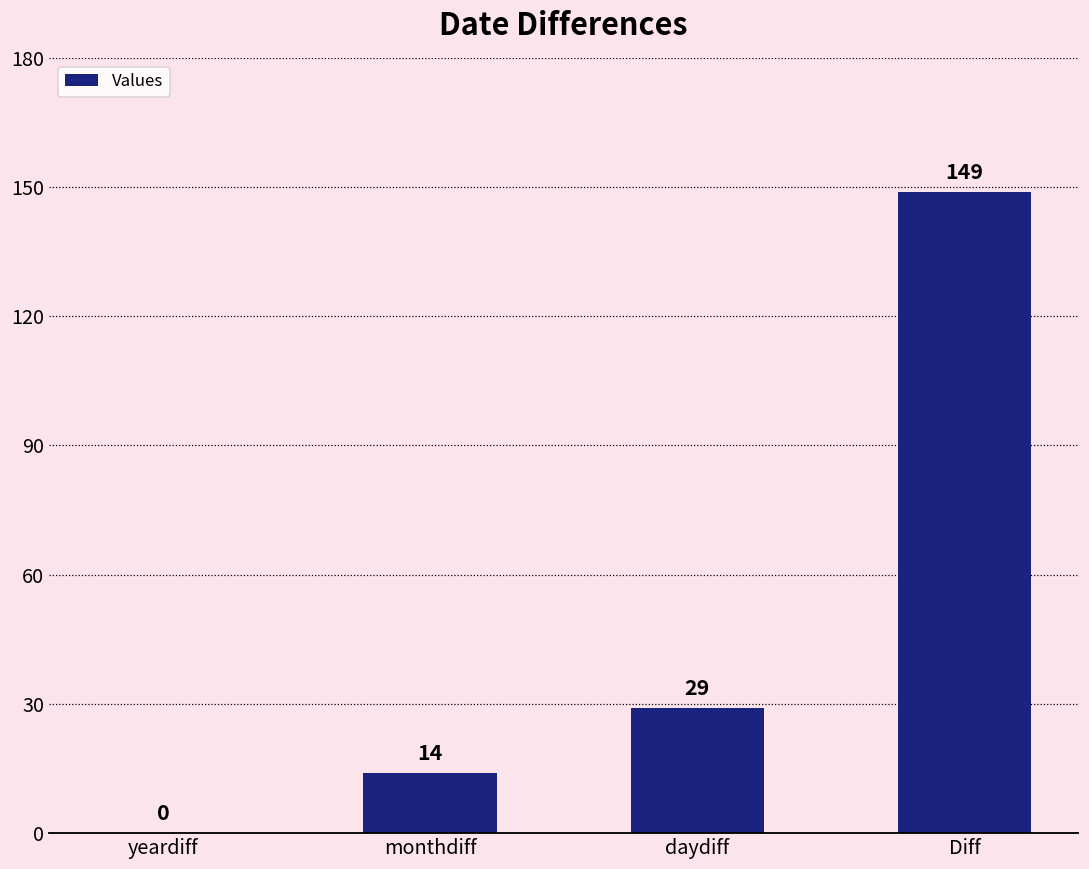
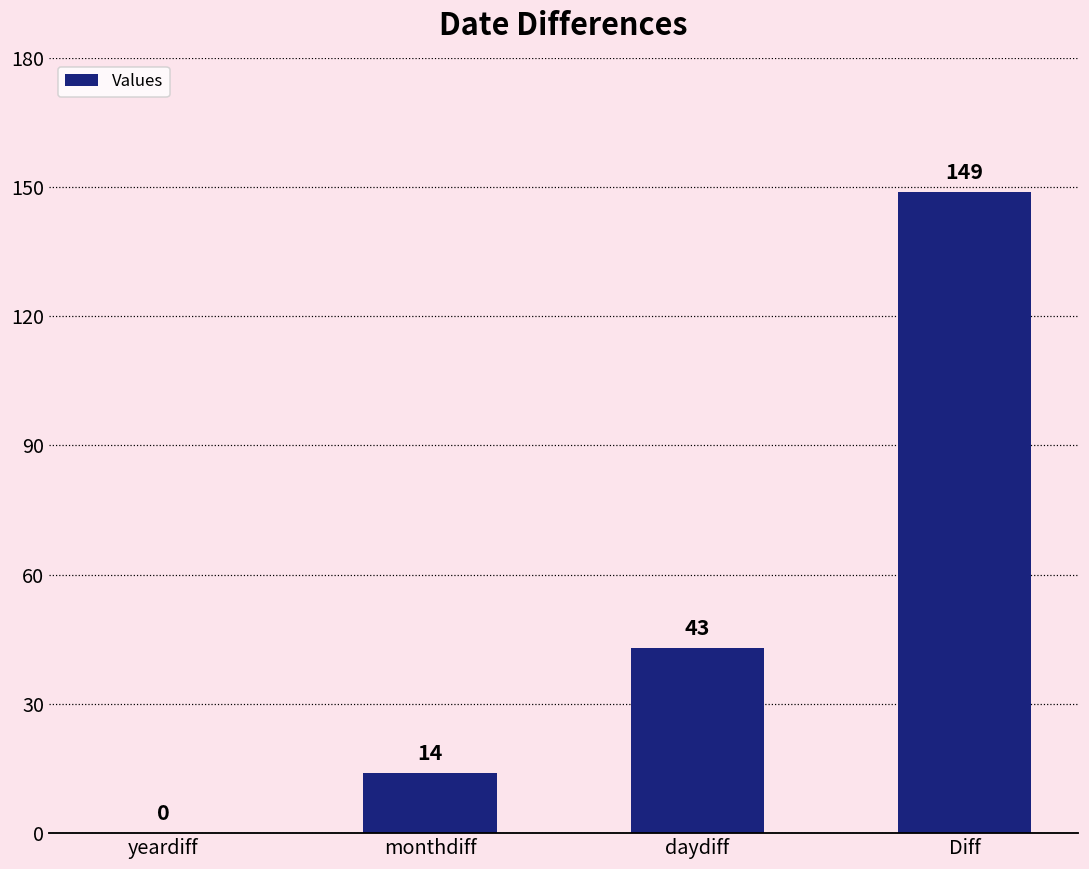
daydiff: 29 -> 43
